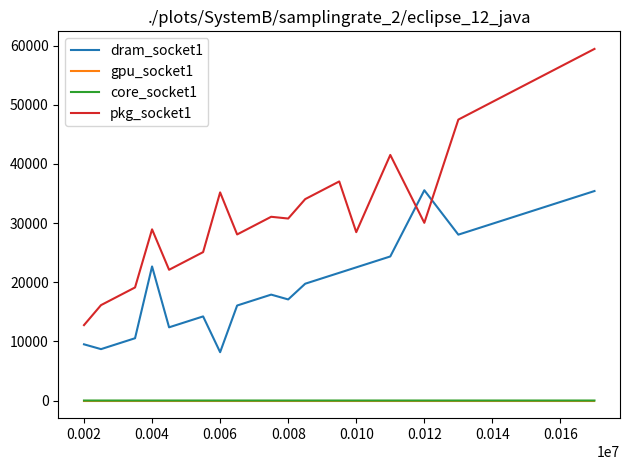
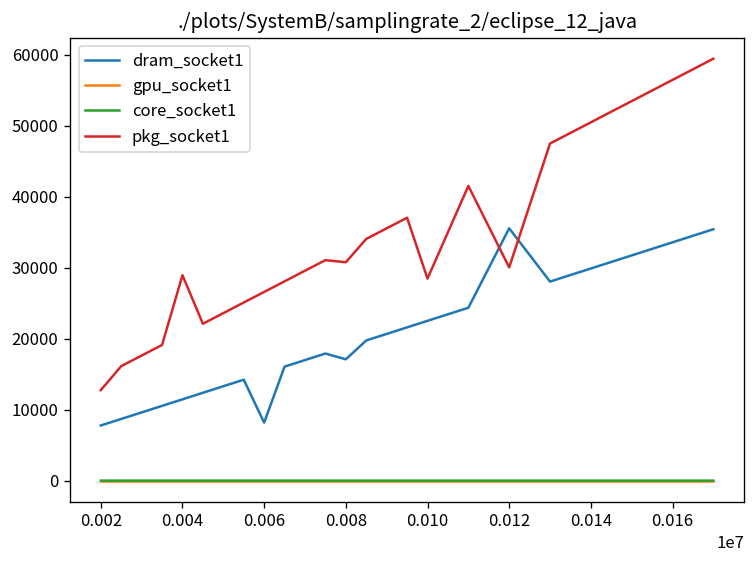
dram_socket1, 0.002: 10000 -> 8000
dram_socket1, 0.004: 23000 -> 11000
pkg_socket1, 0.006: 35000 -> 27000
